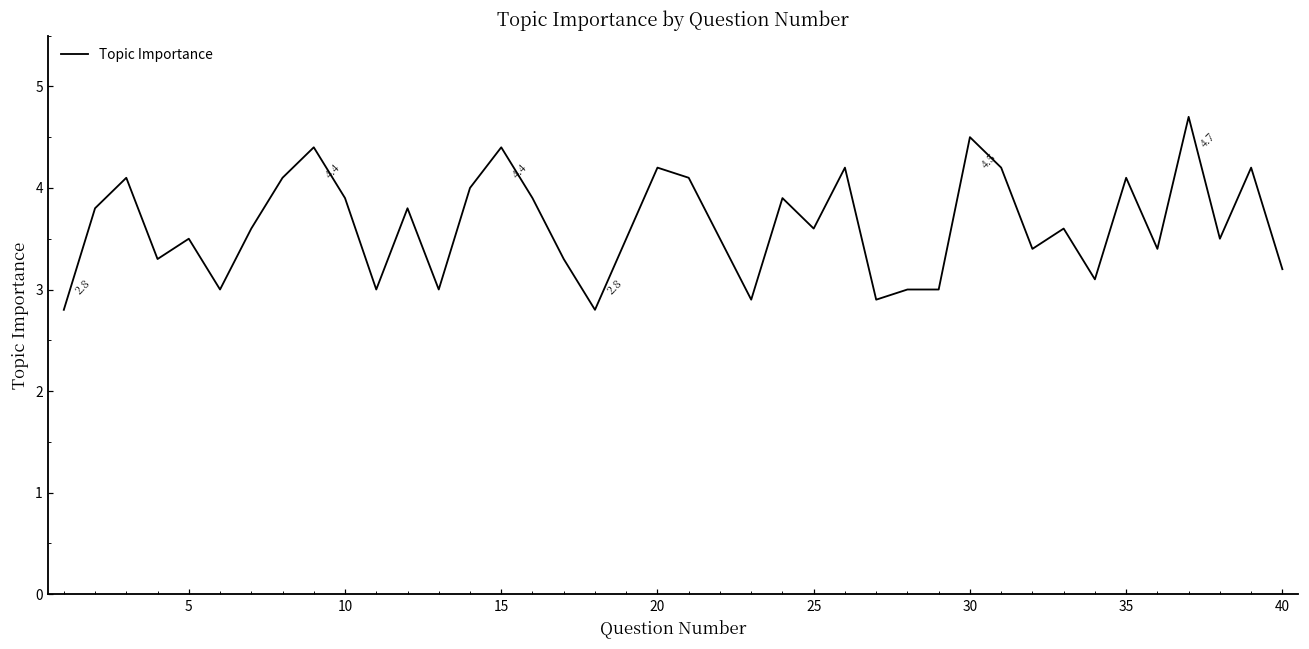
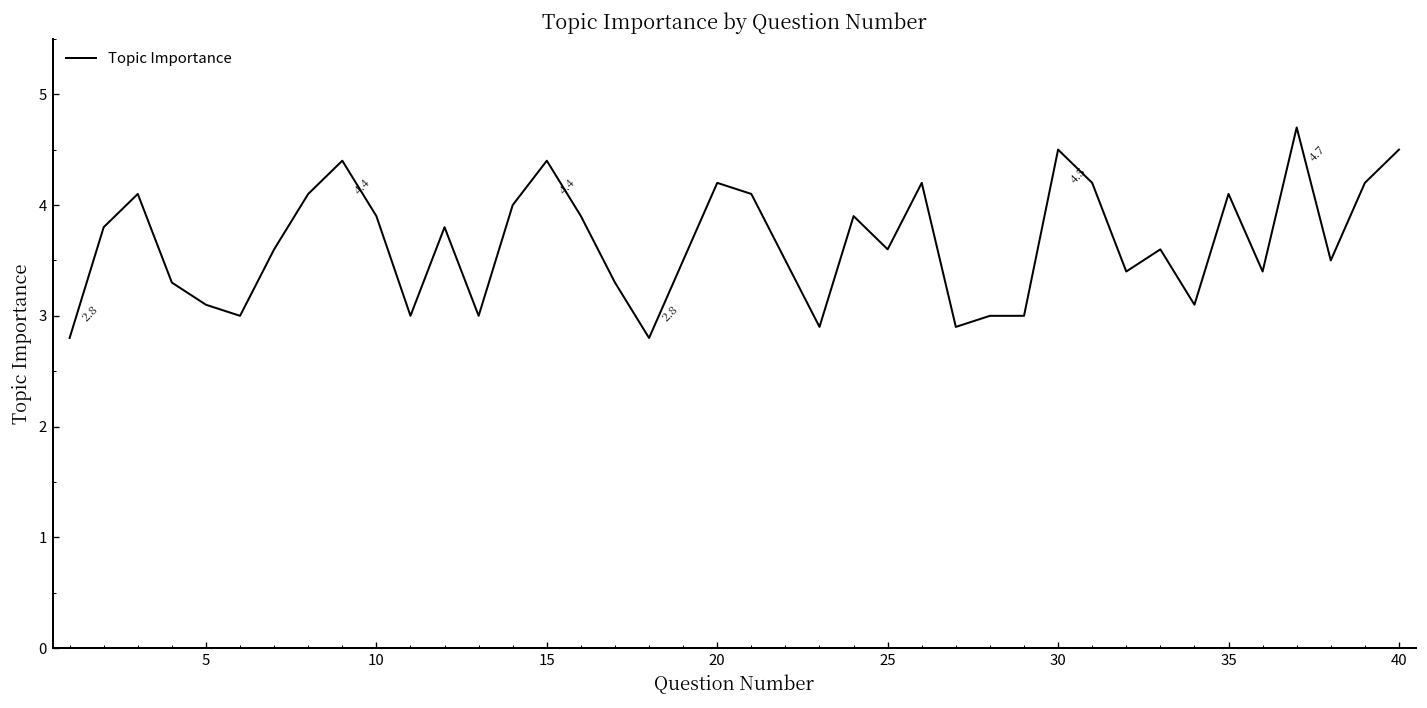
5: 3.5 -> 3.1
40: 3.2 -> 4.5
